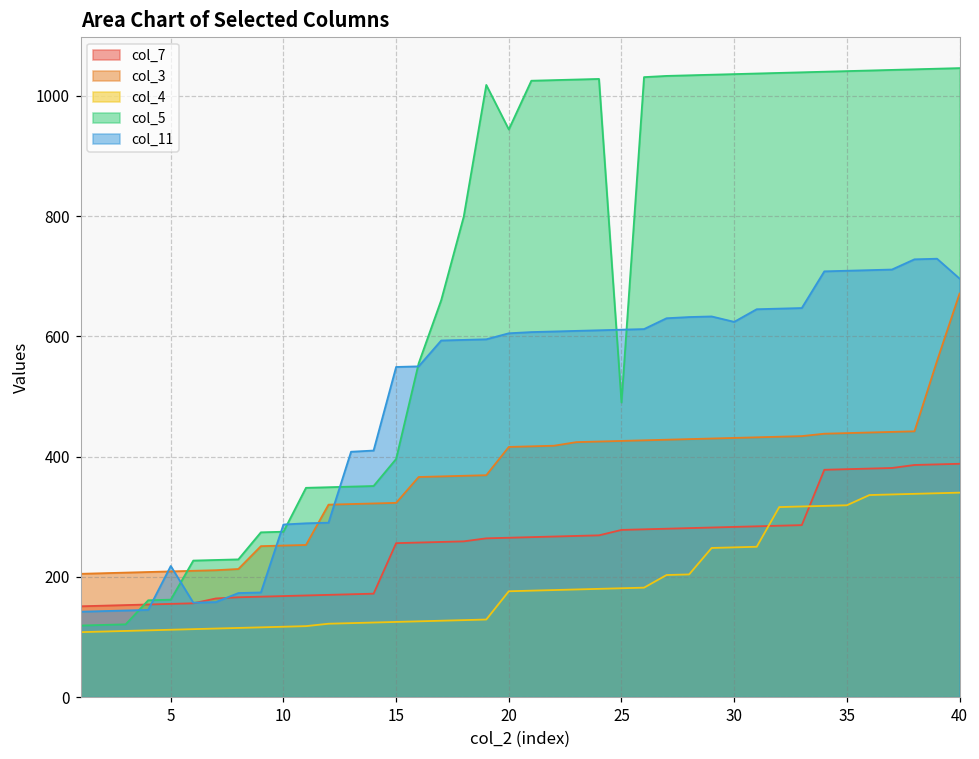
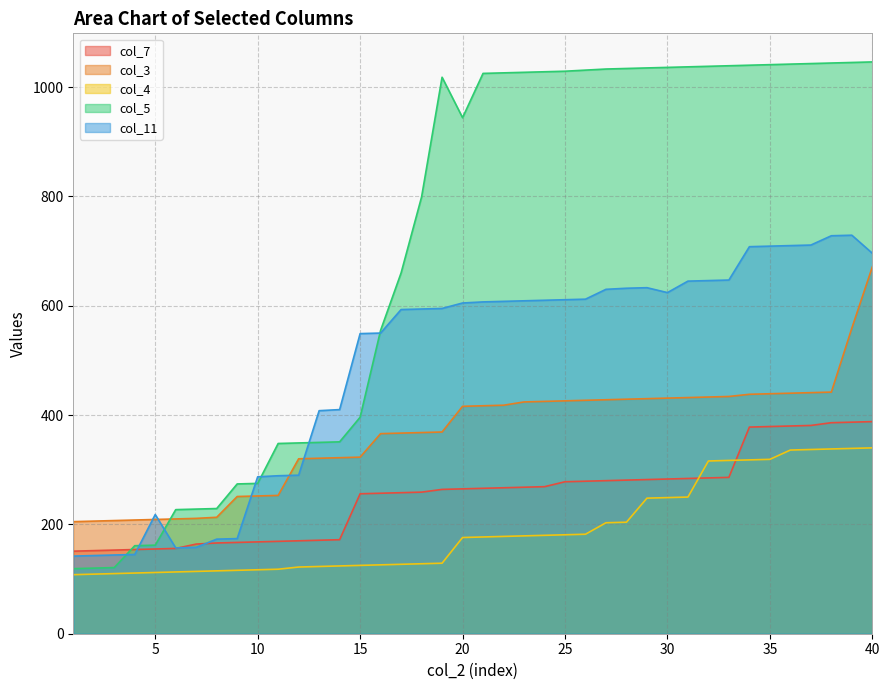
col_5, 25: 490 -> 1030
